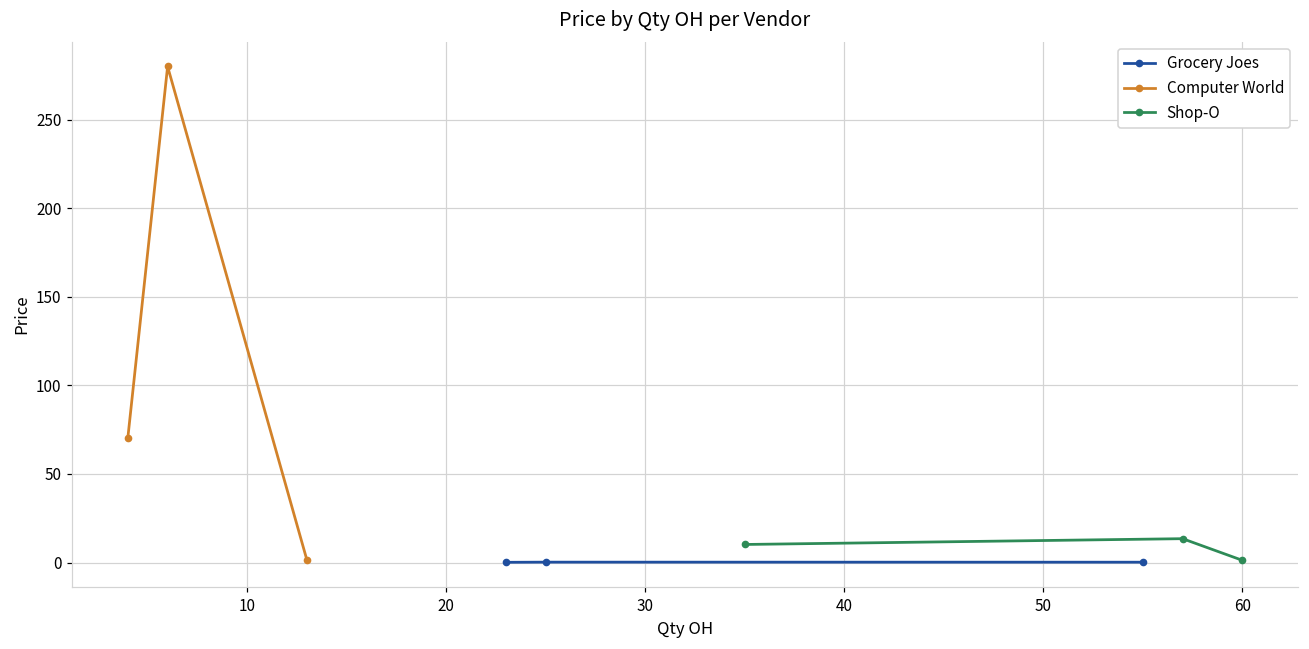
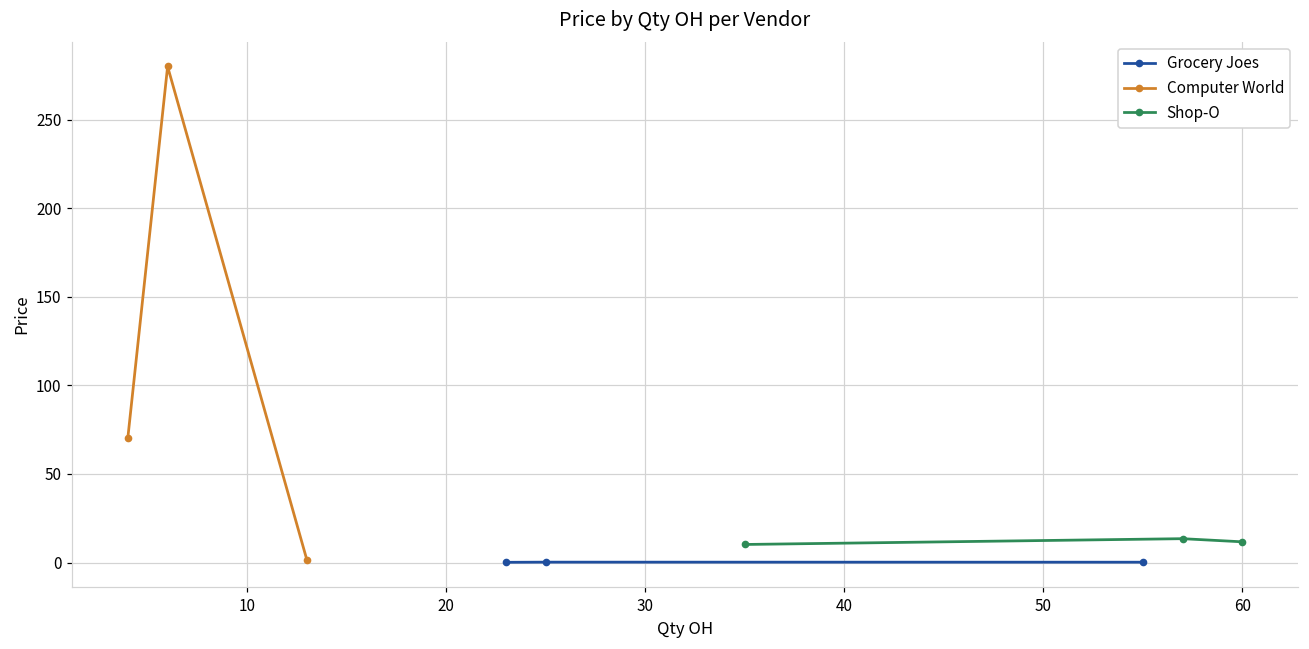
Shop-O, 60: 1 -> 12
